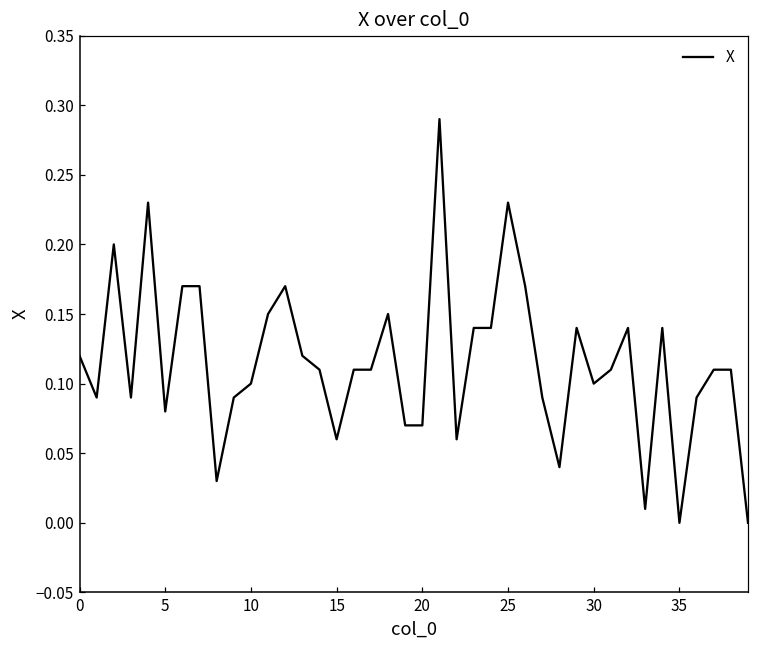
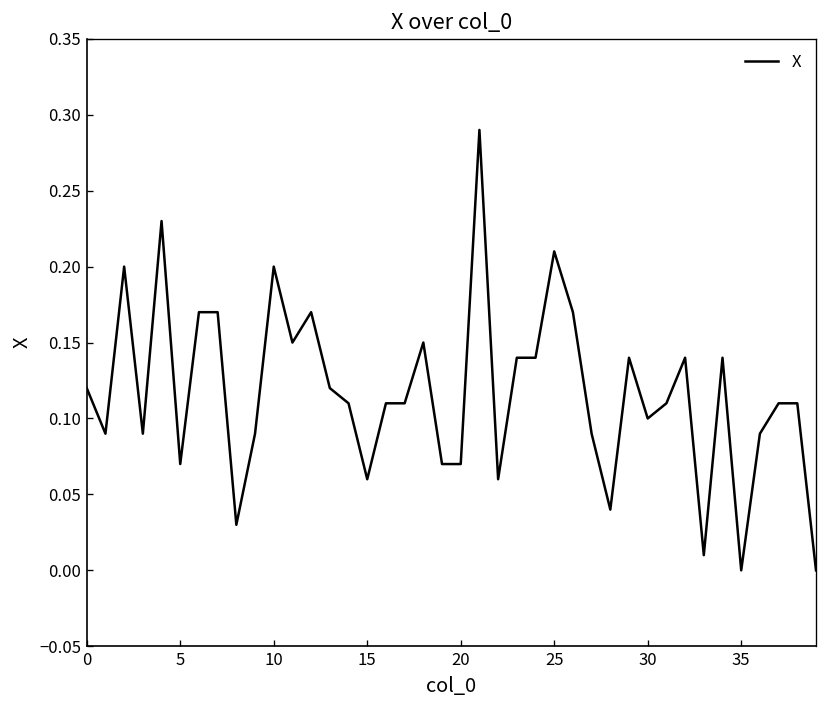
5: 0.08 -> 0.07
10: 0.1 -> 0.2
25: 0.23 -> 0.21
